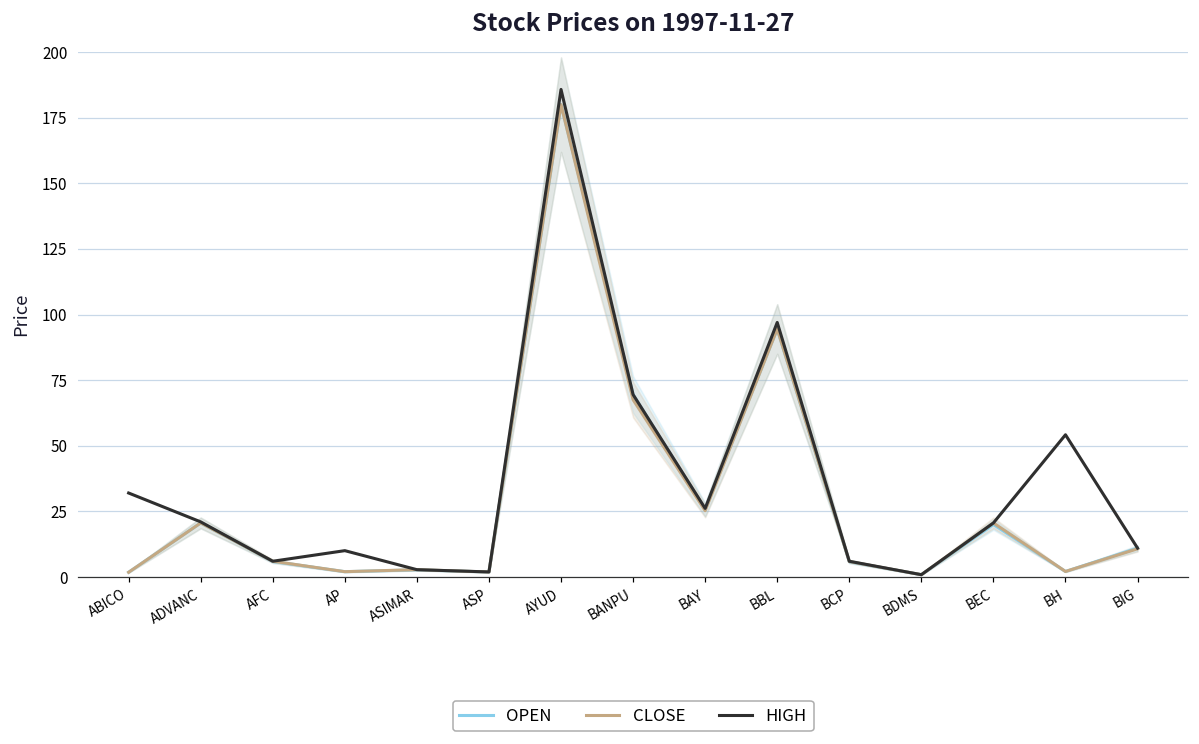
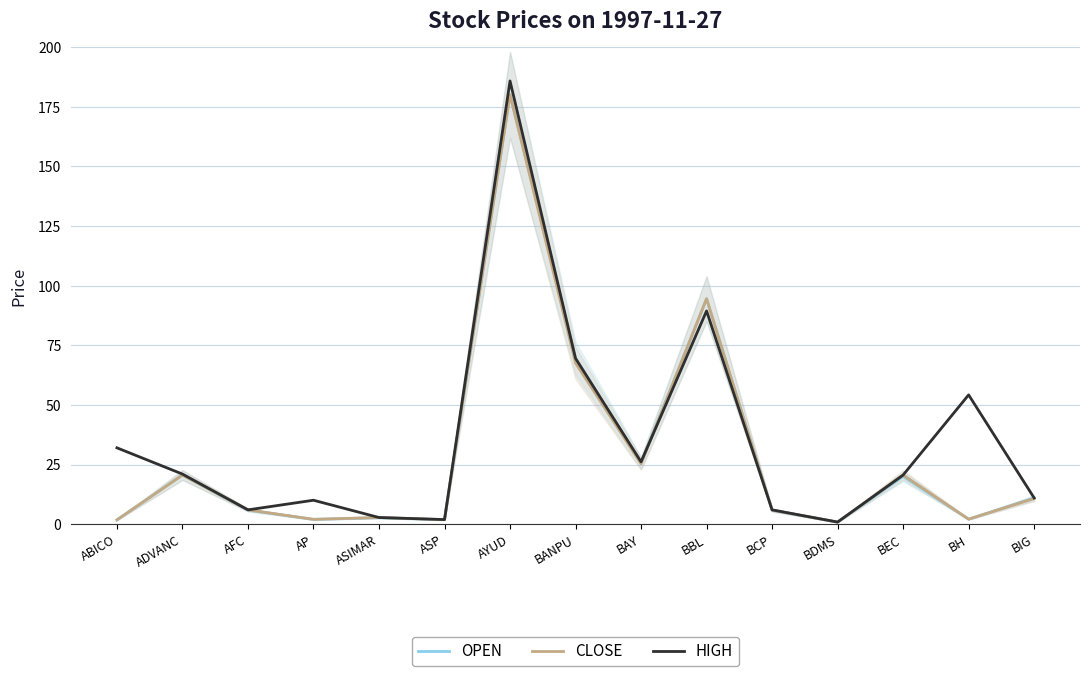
HIGH, BBL: 97 -> 89
